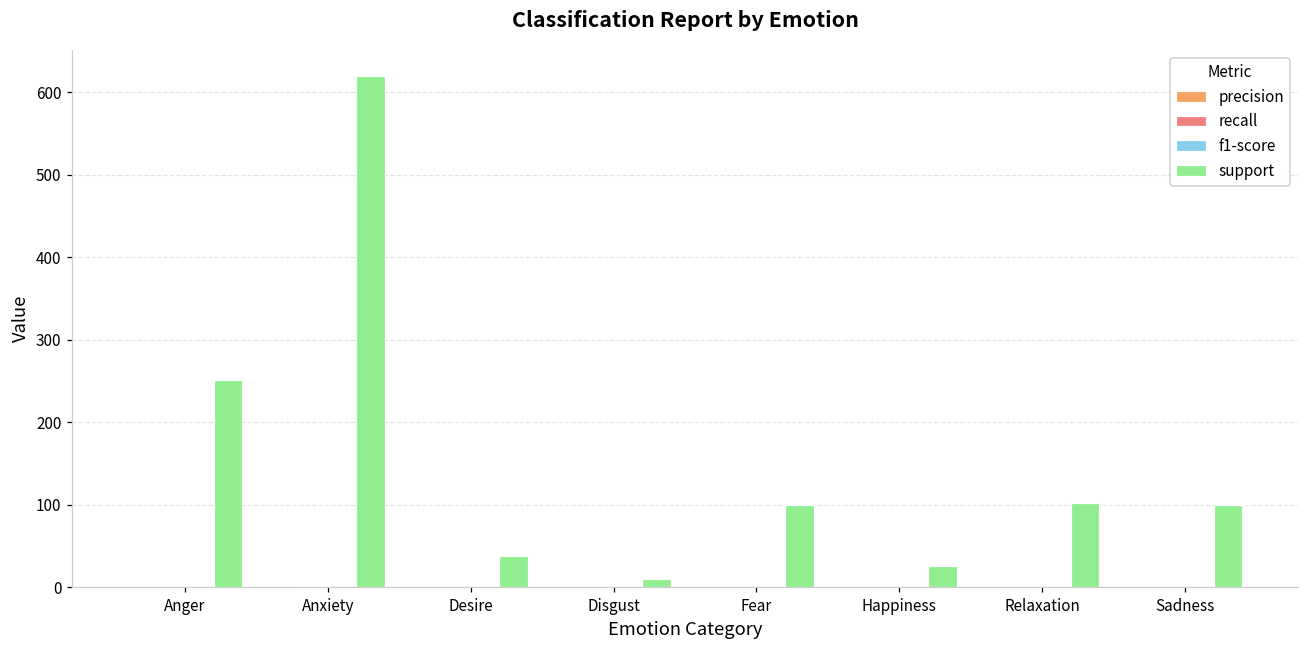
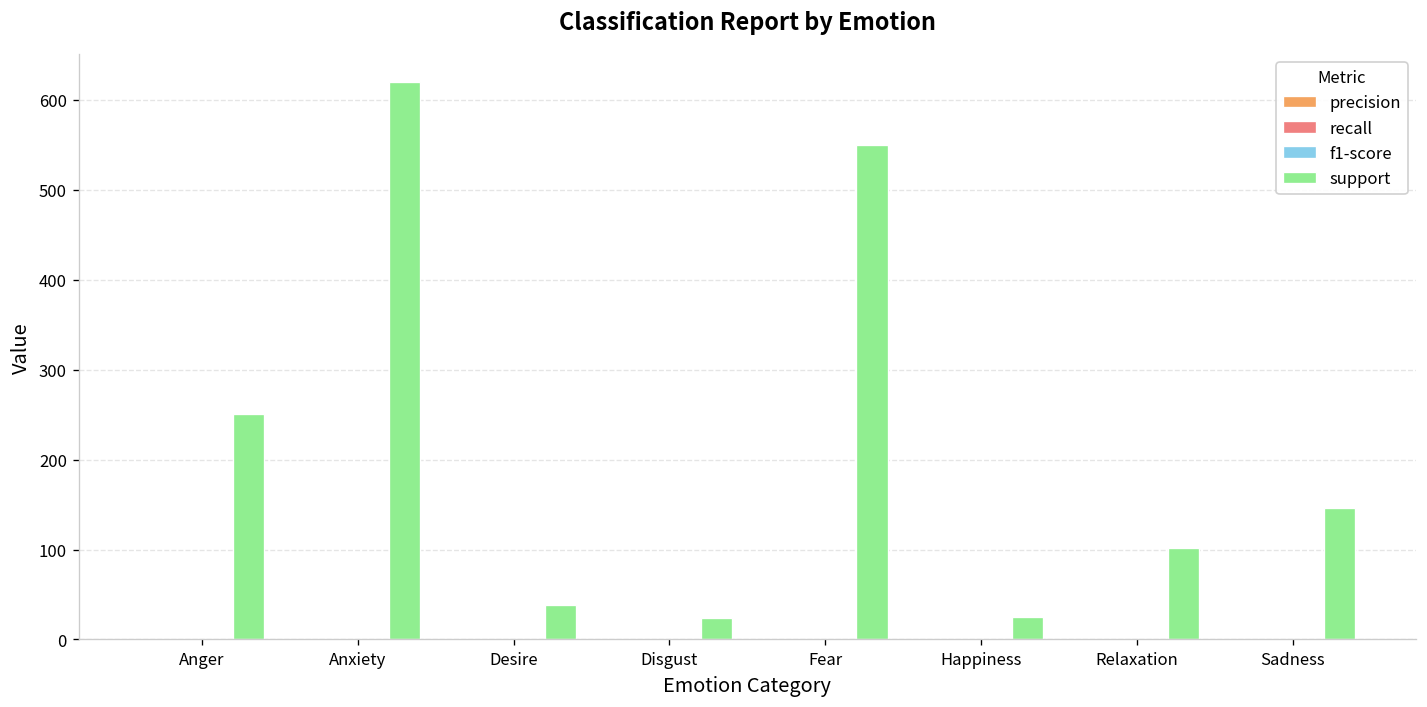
support, Disgust: 10 -> 20
support, Fear: 100 -> 550
support, Sadness: 100 -> 150
